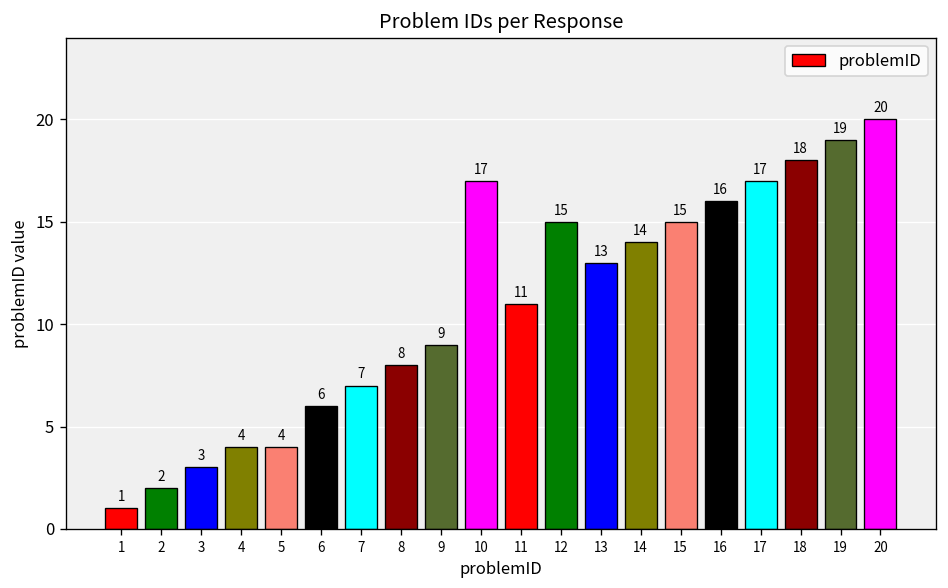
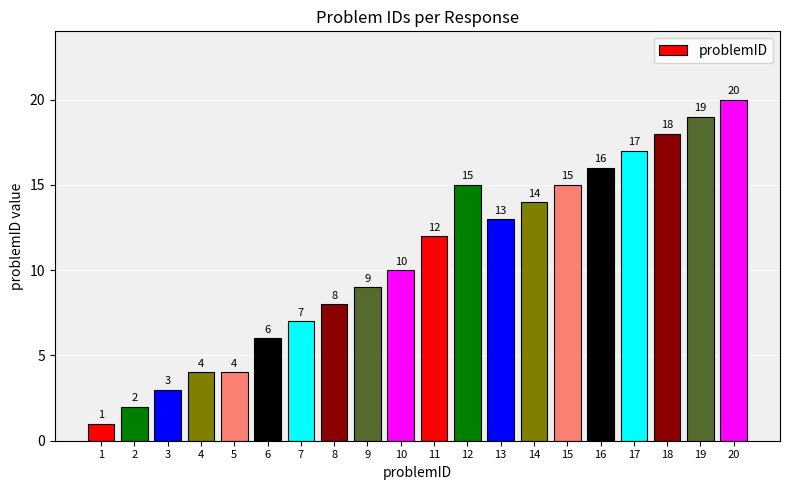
10: 17 -> 10
11: 11 -> 12
